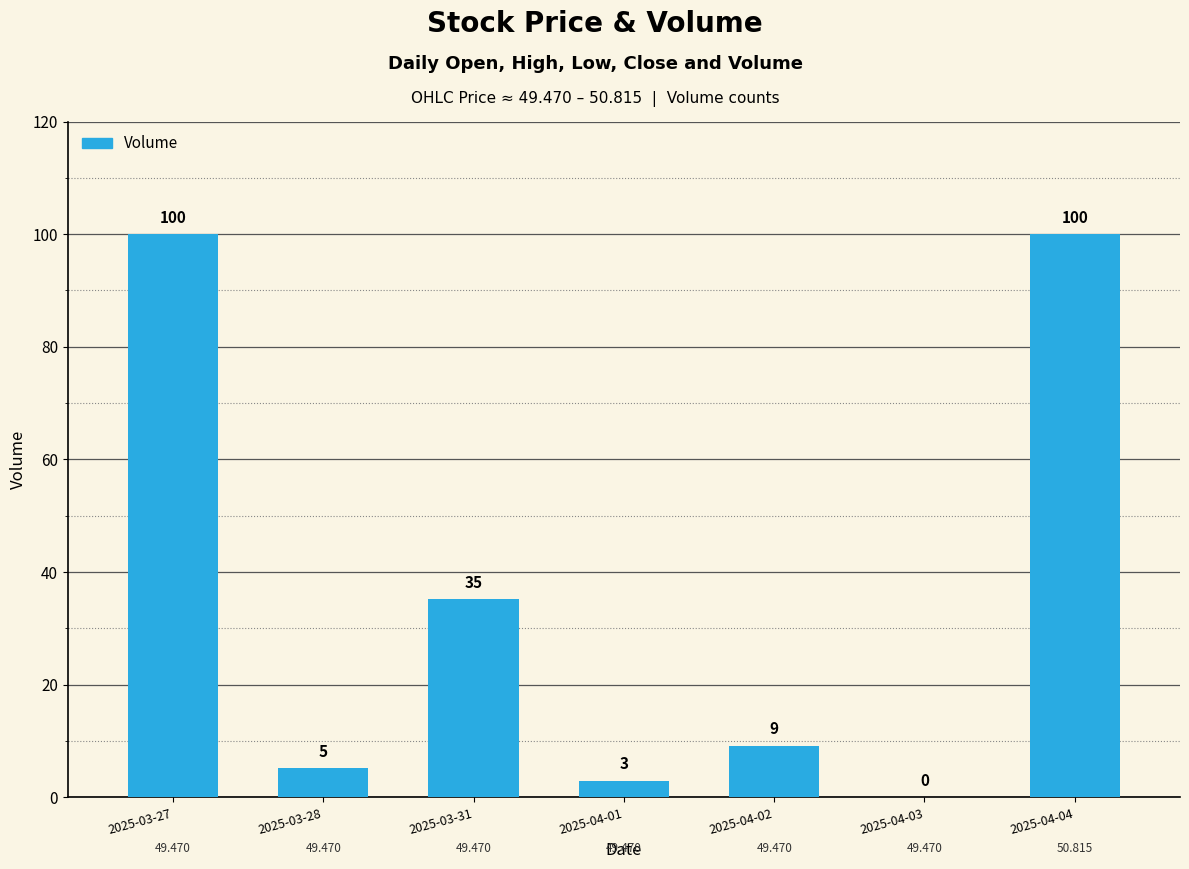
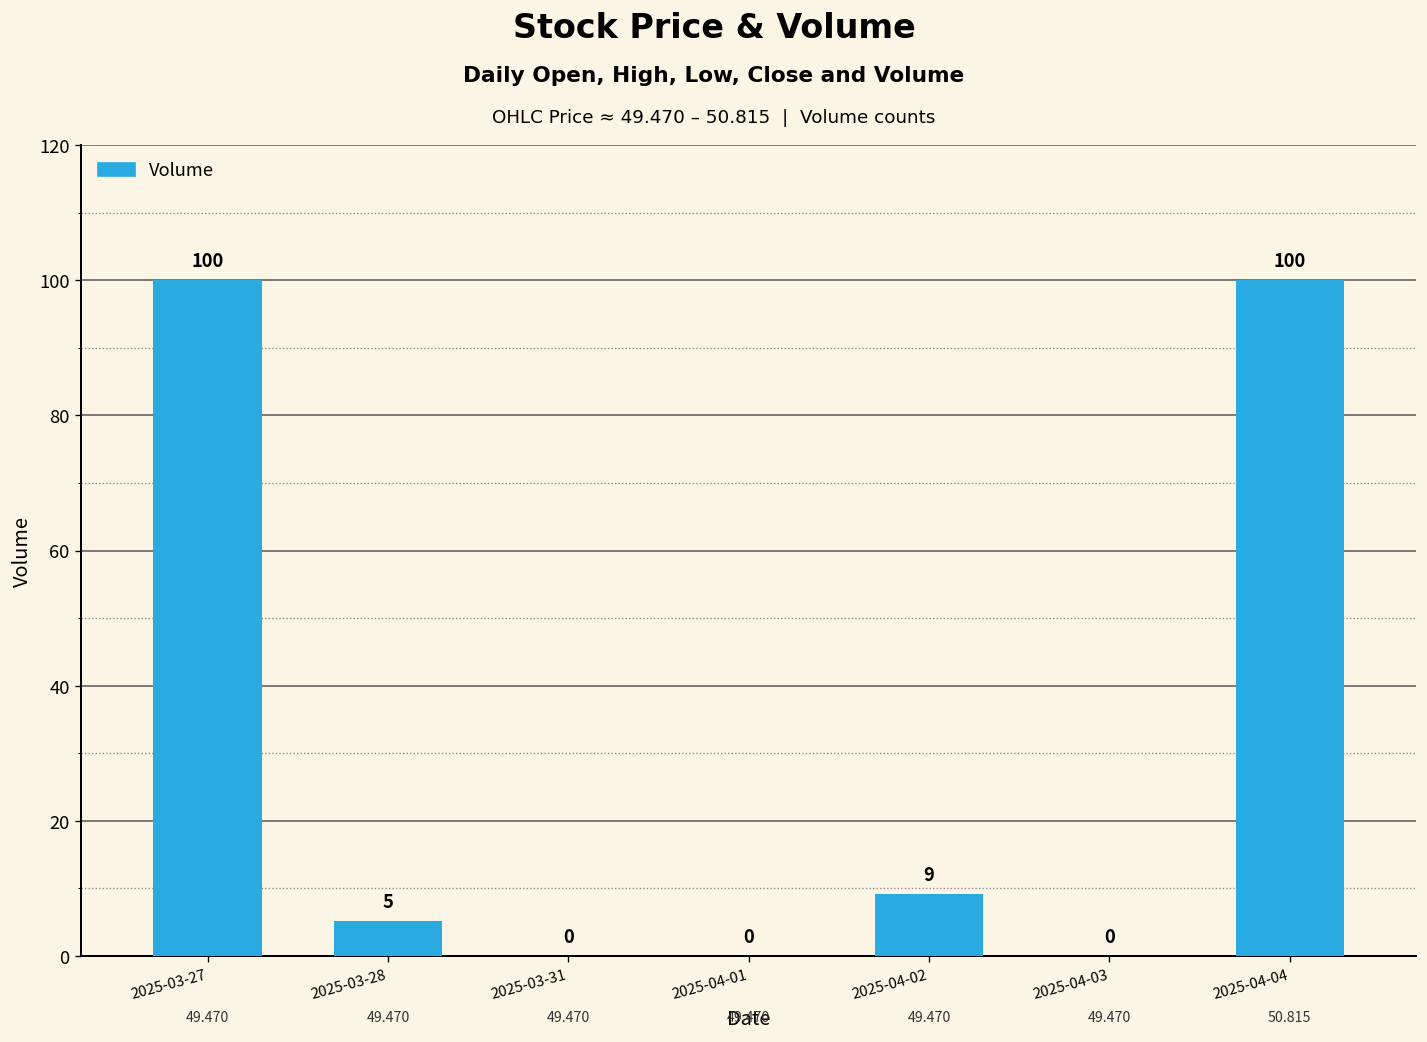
2025-03-31: 35 -> 0
2025-04-01: 3 -> 0
